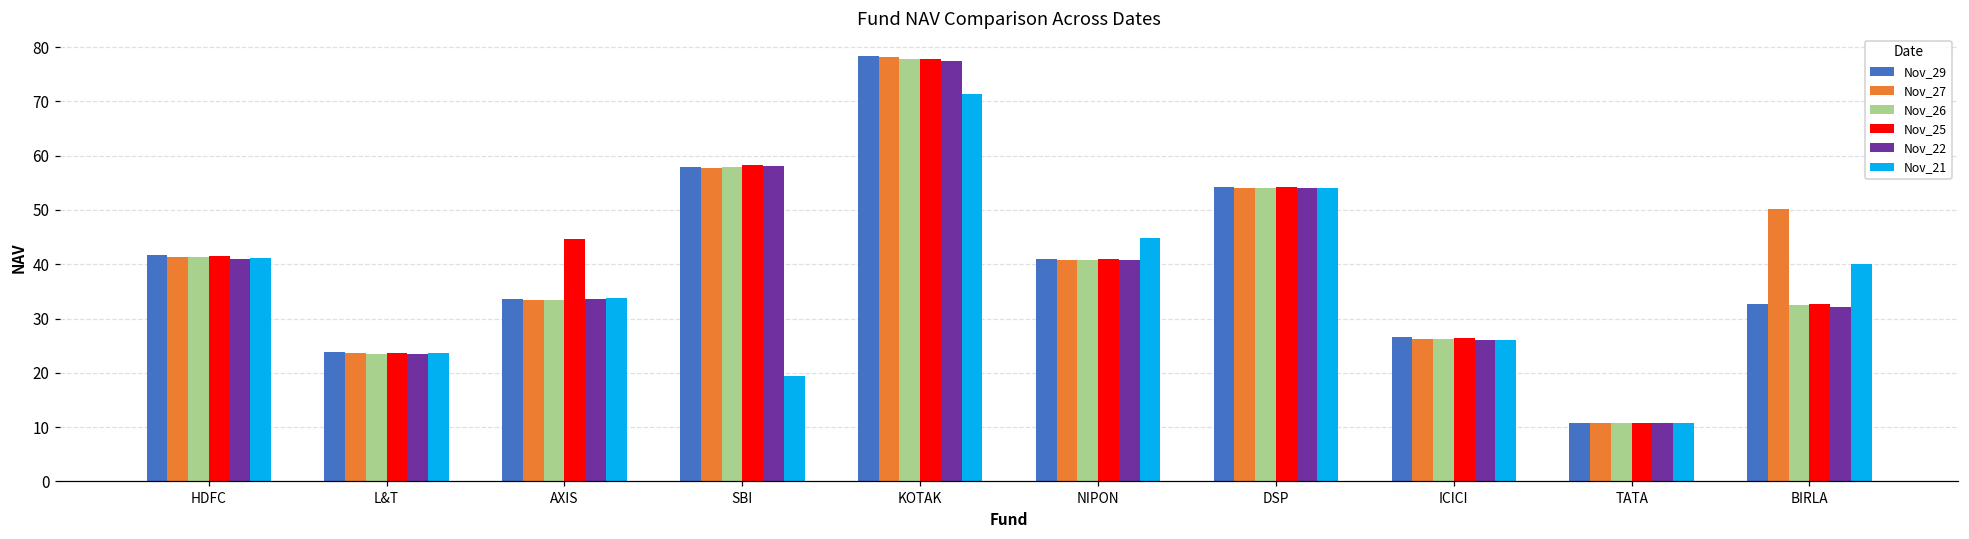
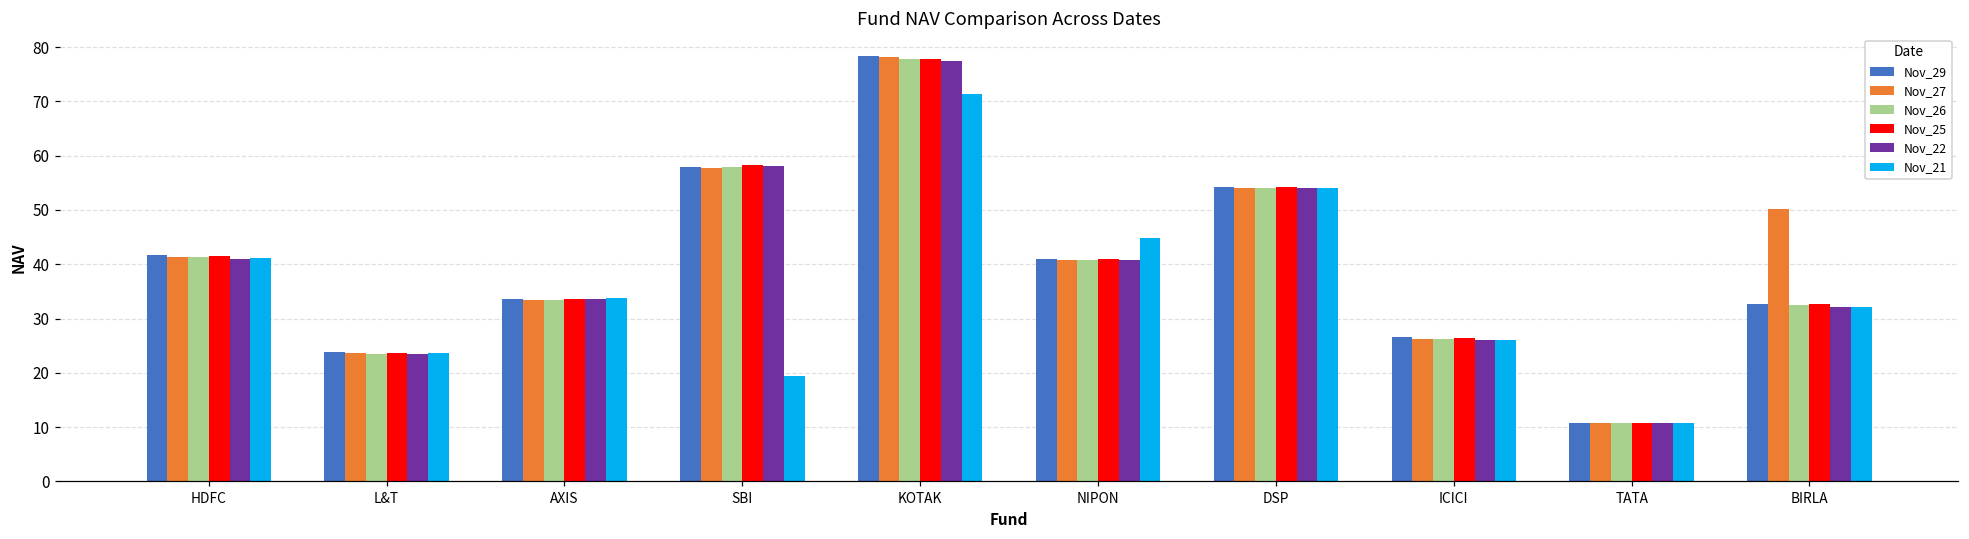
Nov_25, AXIS: 45 -> 34
Nov_21, BIRLA: 40 -> 32
